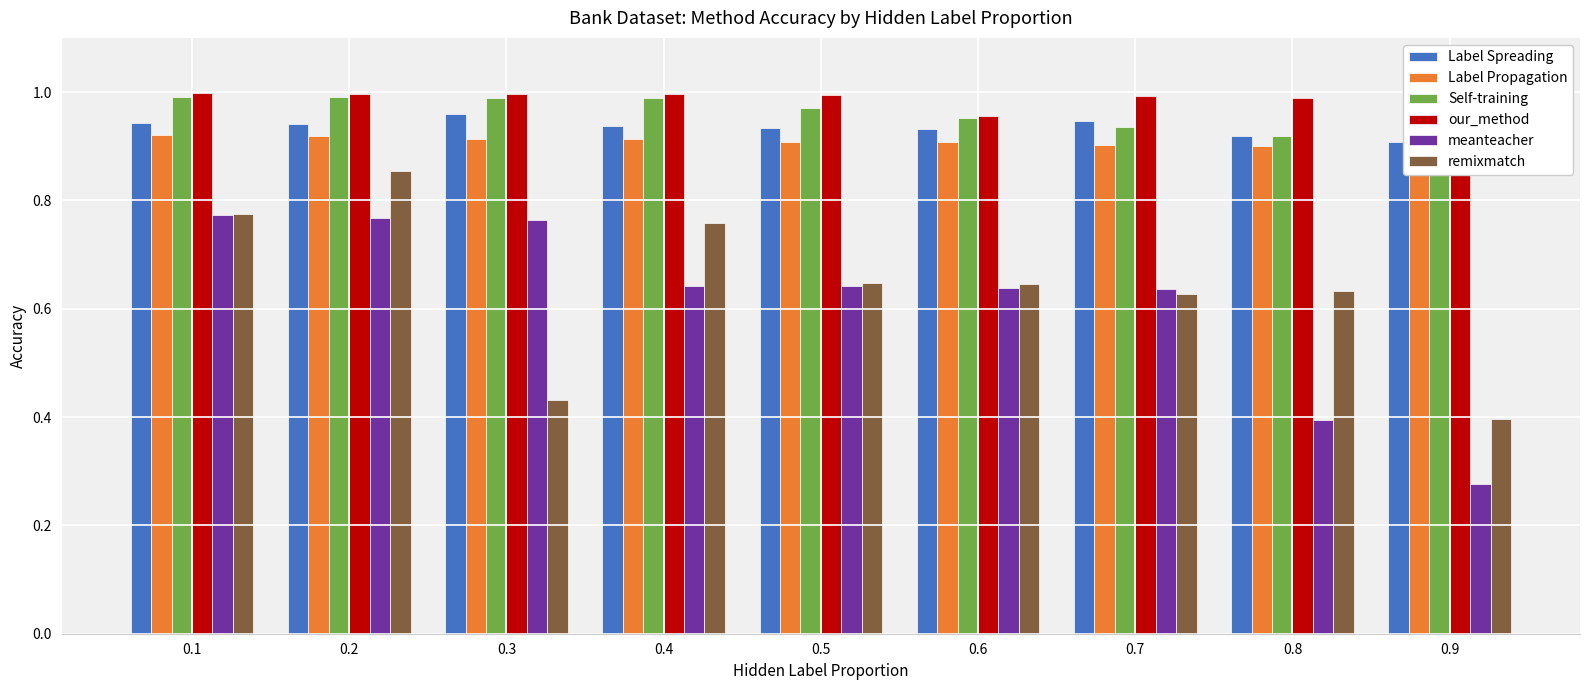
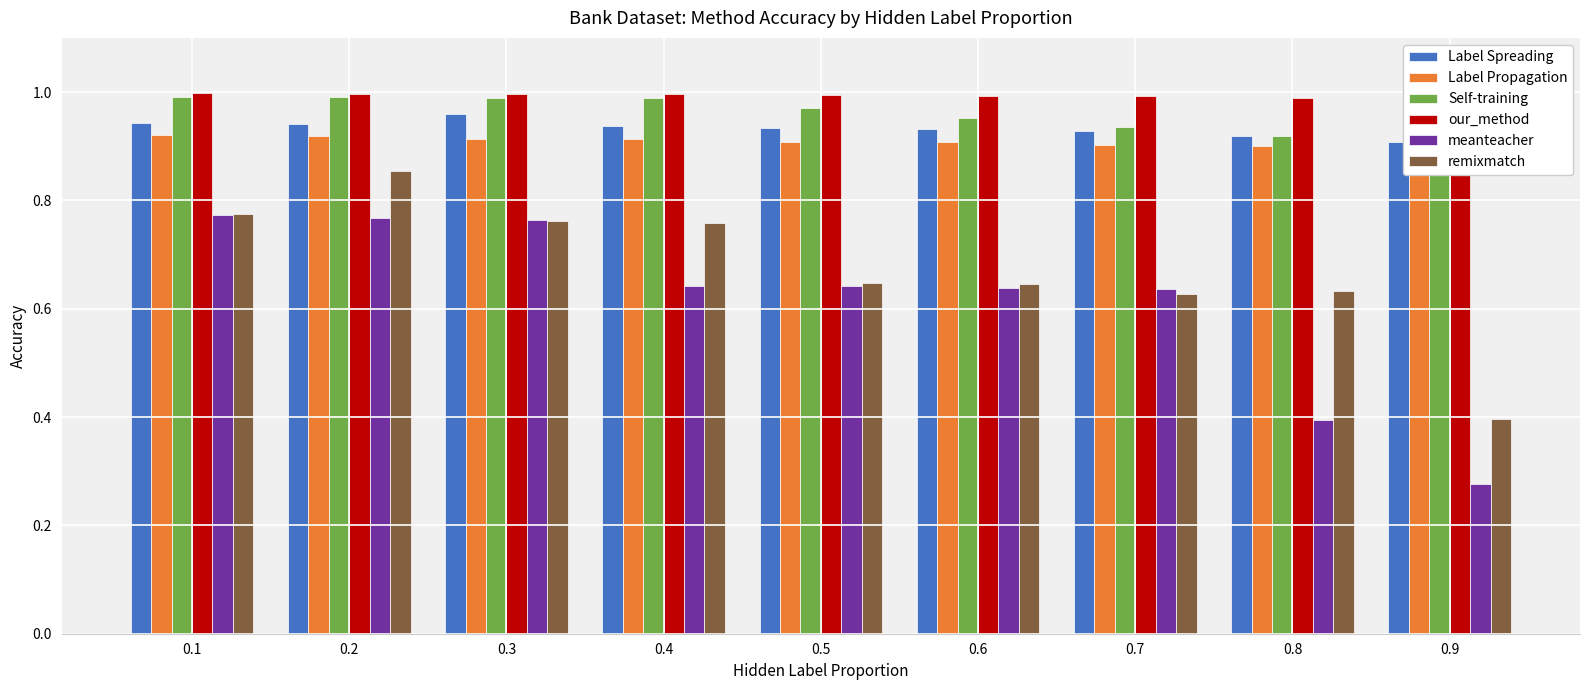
remixmatch, 0.3: 0.43 -> 0.76
our_method, 0.6: 0.96 -> 0.99
Label Spreading, 0.7: 0.95 -> 0.93
